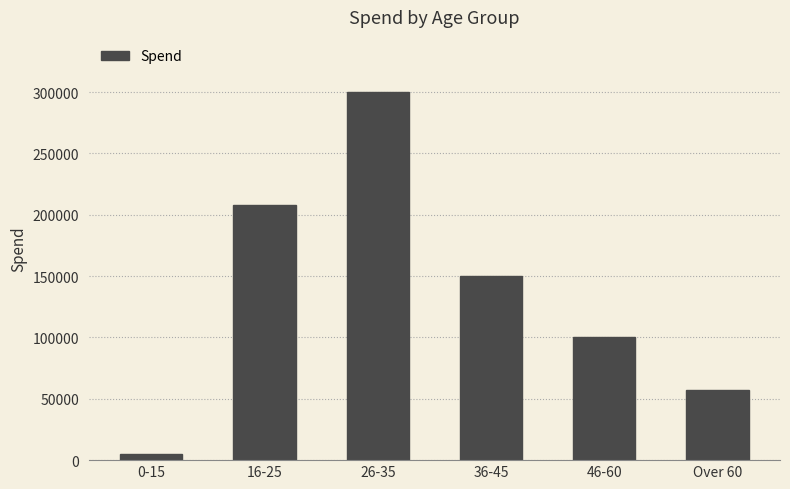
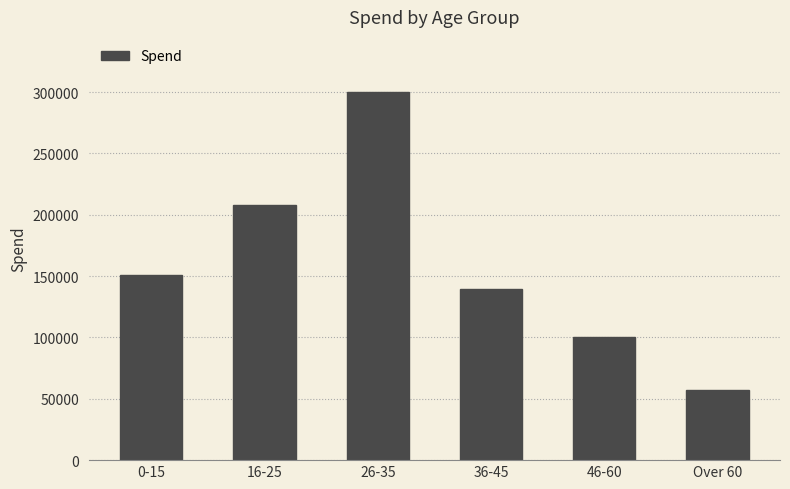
0-15: 5000 -> 151000
36-45: 150000 -> 139000
